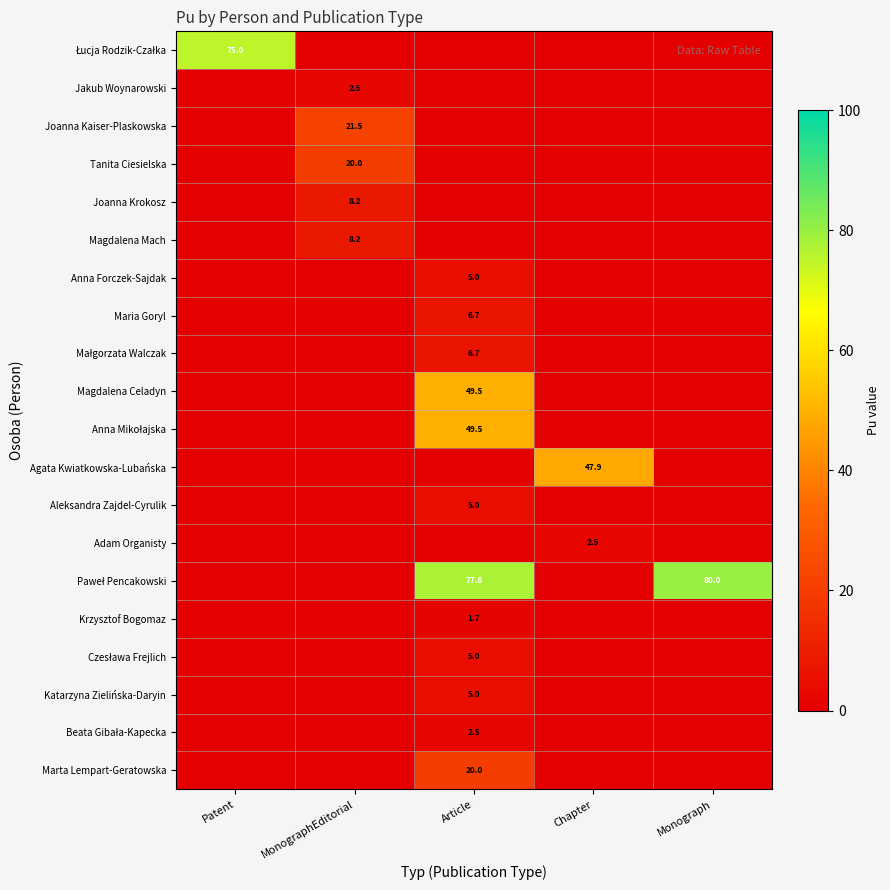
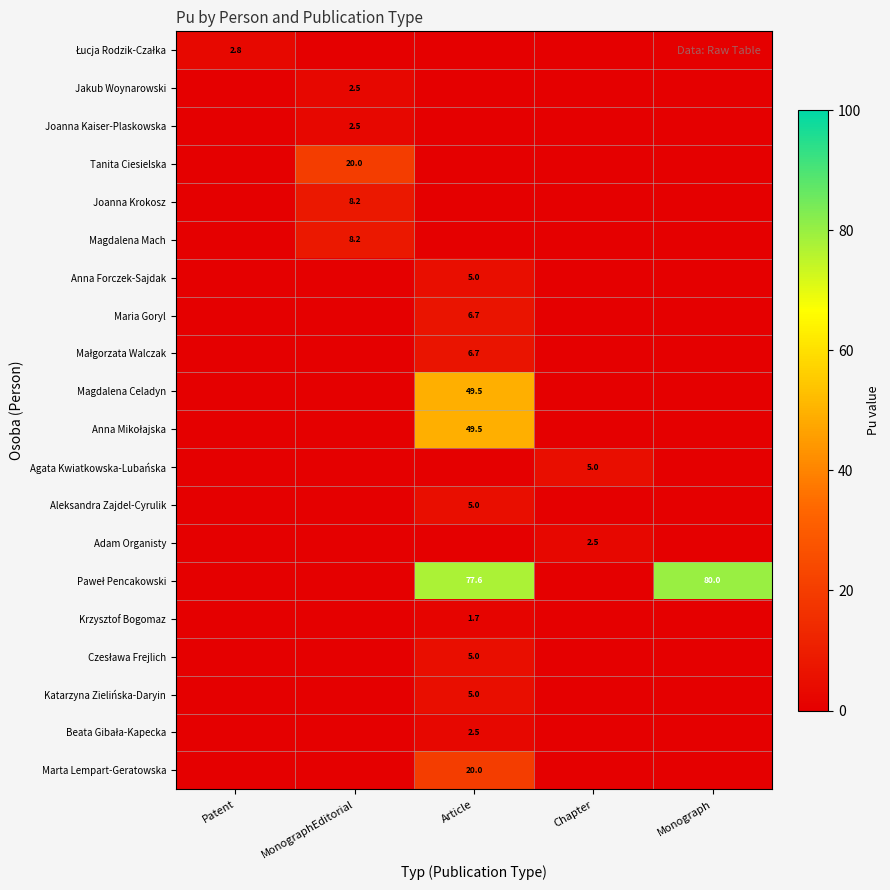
Łucja Rodzik-Czałka, Patent: 75.0 -> 2.8
Joanna Kaiser-Plaskowska, MonographEditorial: 21.5 -> 2.5
Agata Kwiatkowska-Lubańska, Chapter: 47.9 -> 5.0
